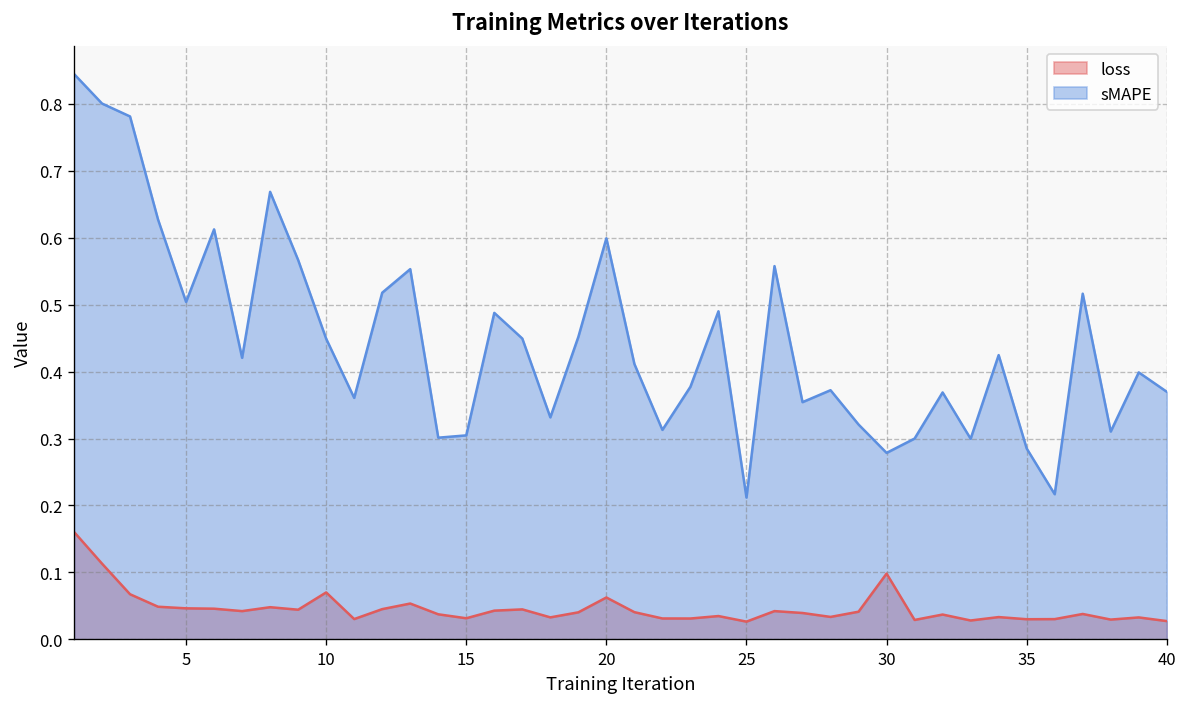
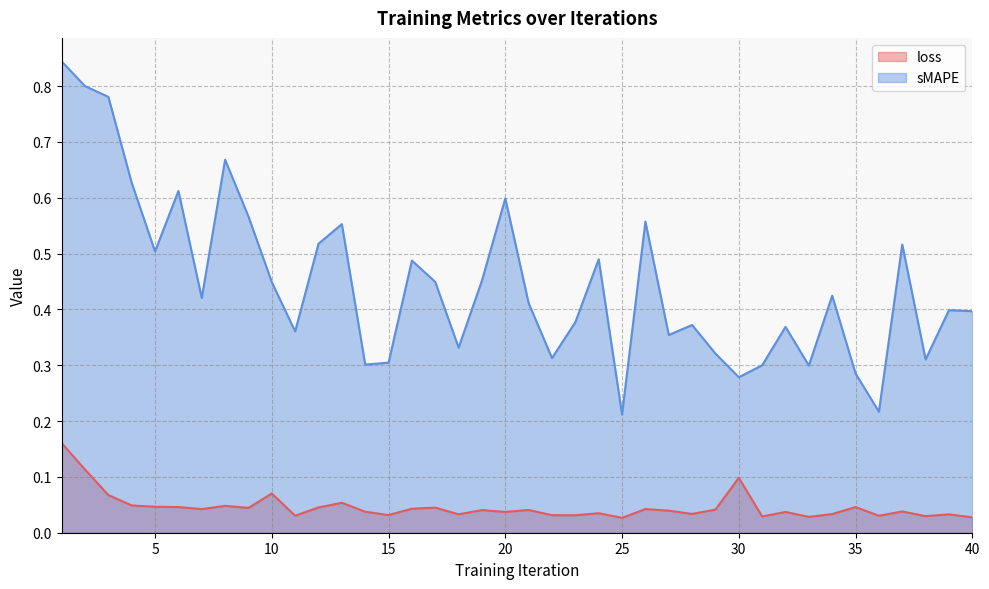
loss, 20: 0.06 -> 0.04
loss, 35: 0.03 -> 0.05
sMAPE, 40: 0.37 -> 0.40
